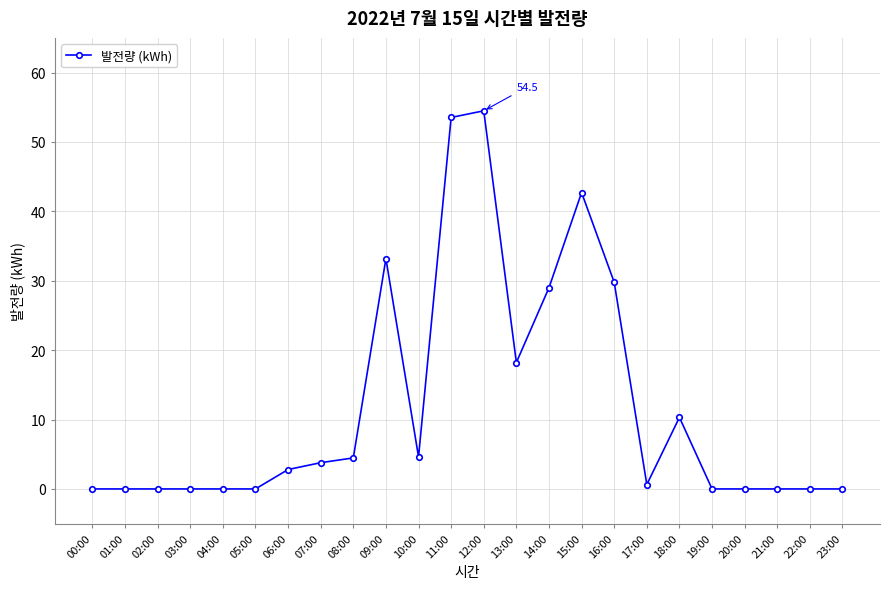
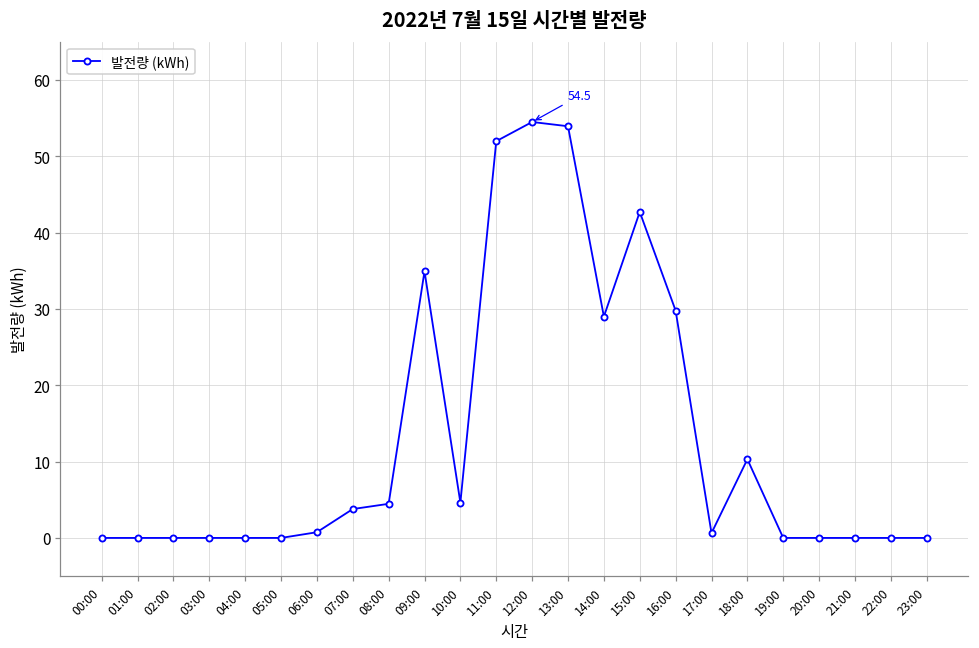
06:00: 3 -> 1
09:00: 33 -> 35
11:00: 54 -> 52
13:00: 18 -> 54
